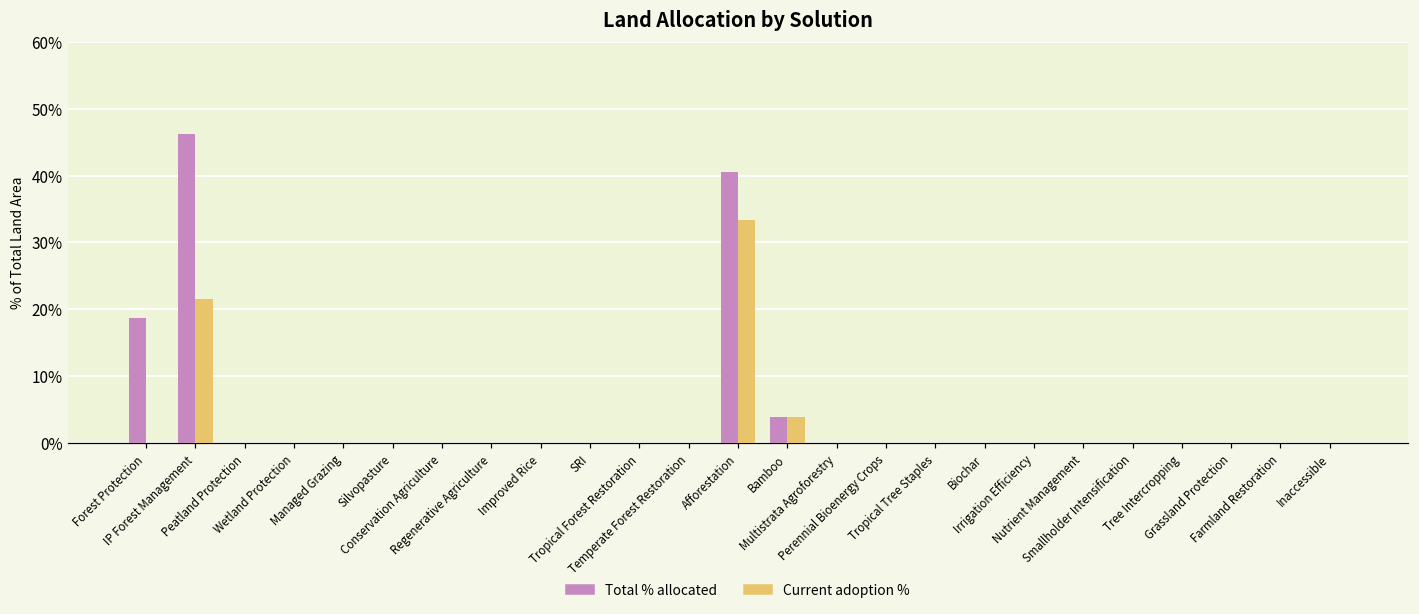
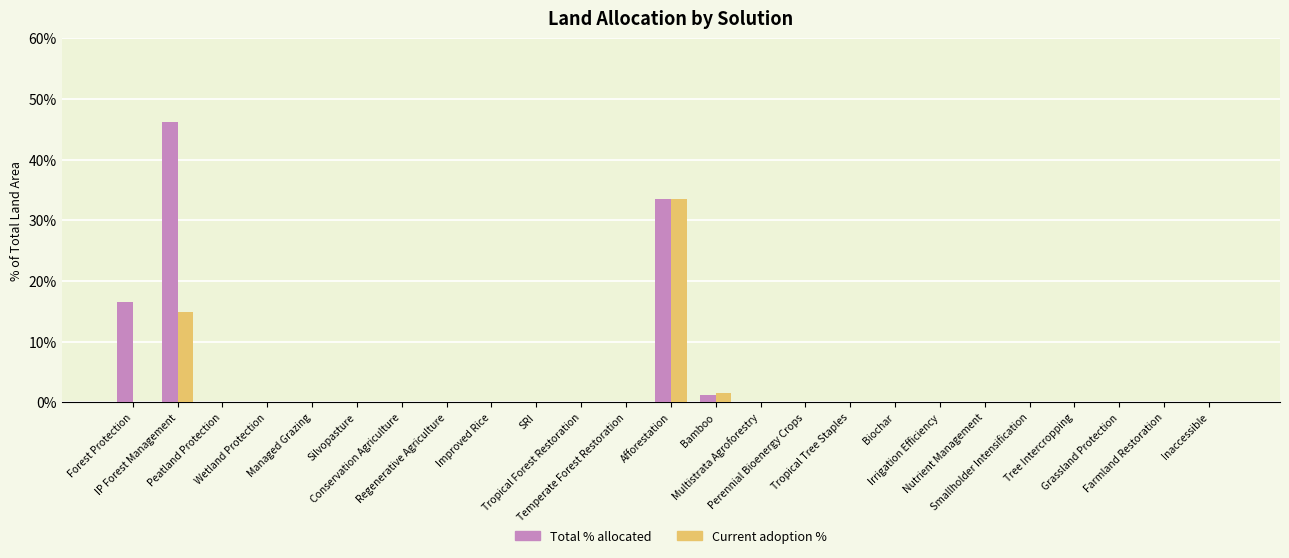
Total % allocated, Forest Protection: 19% -> 17%
Current adoption %, IP Forest Management: 22% -> 15%
Total % allocated, Afforestation: 41% -> 33%
Total % allocated, Bamboo: 4% -> 1%
Current adoption %, Bamboo: 4% -> 2%
